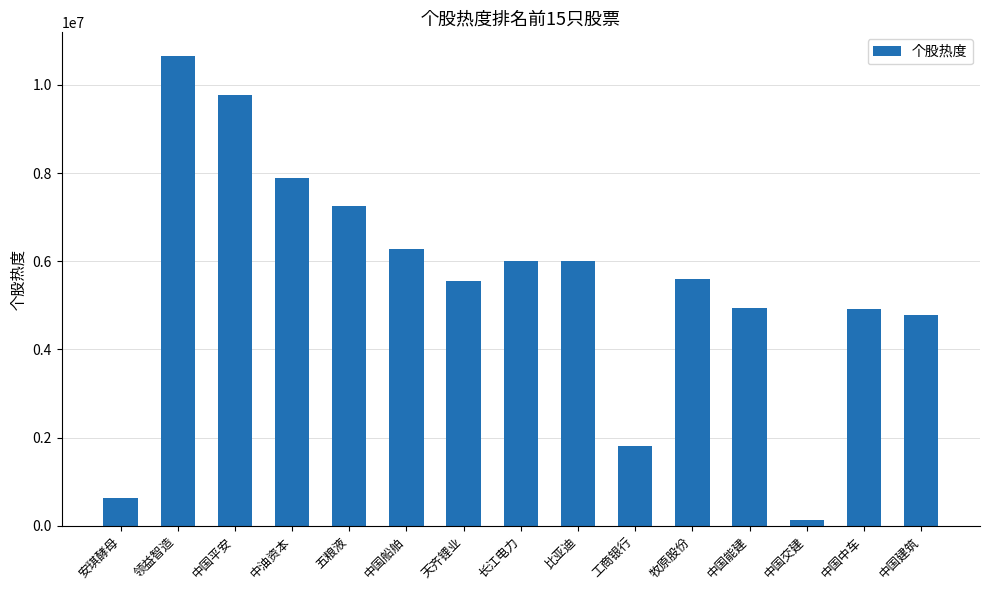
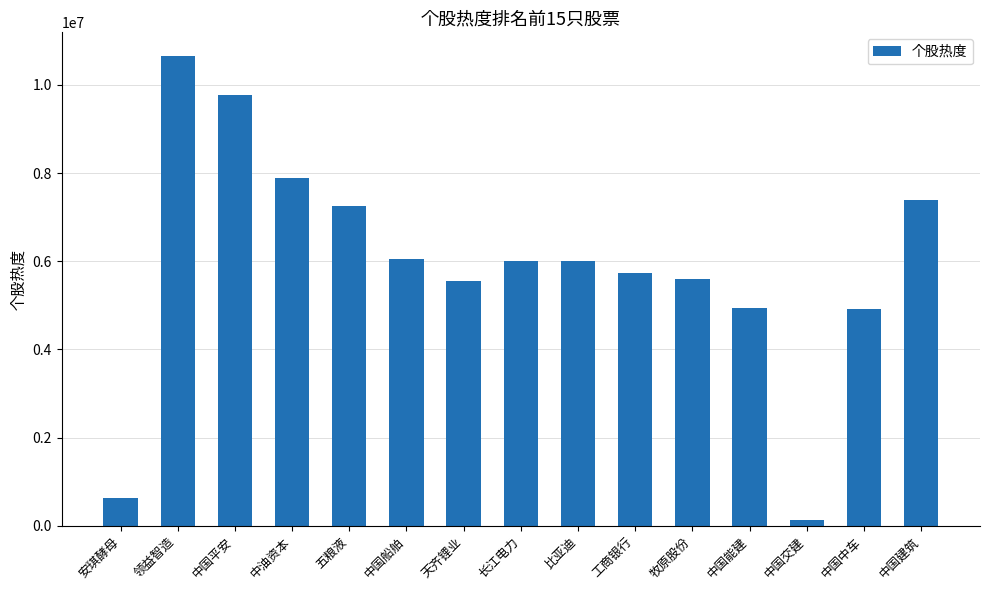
中国船舶: 6300000 -> 6100000
工商银行: 1800000 -> 5700000
中国建筑: 4800000 -> 7400000
